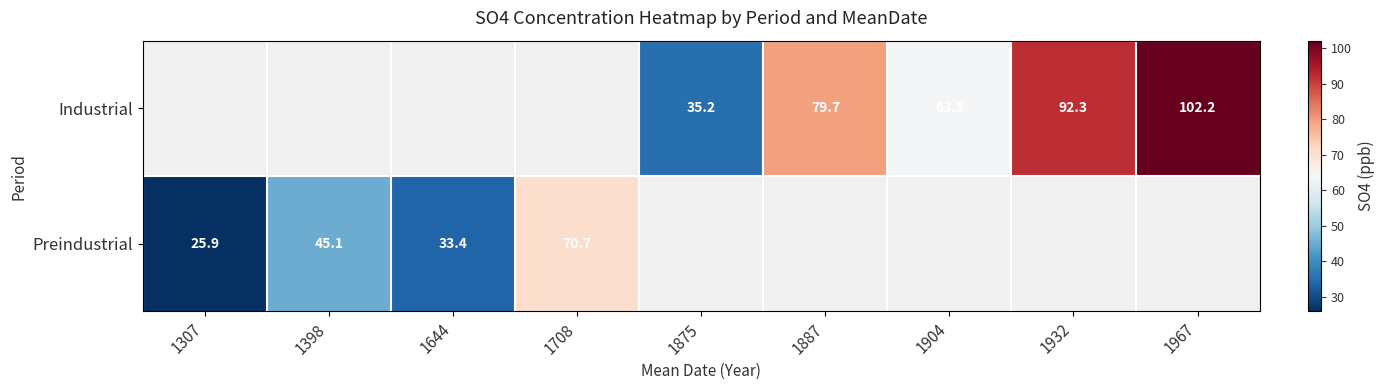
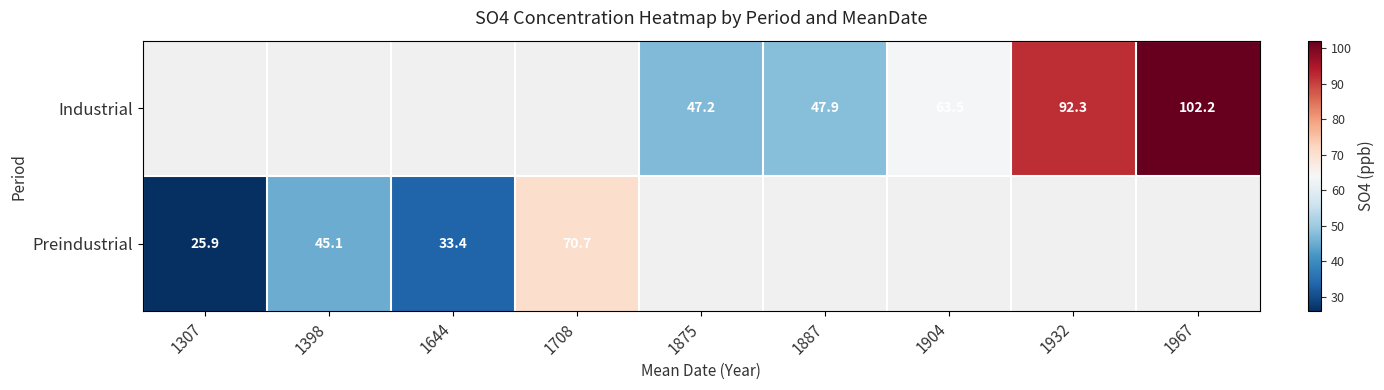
Industrial, 1875: 35.2 -> 47.2
Industrial, 1887: 79.7 -> 47.9
